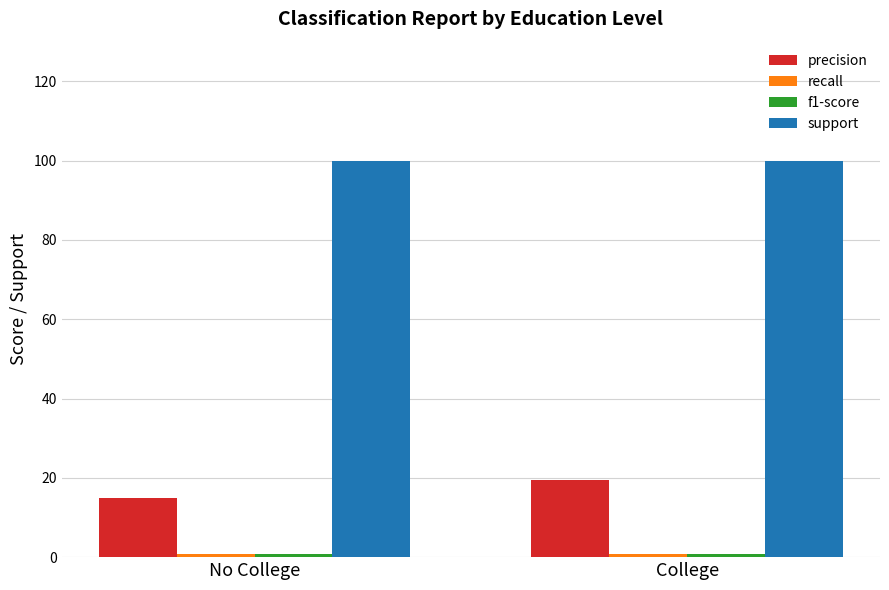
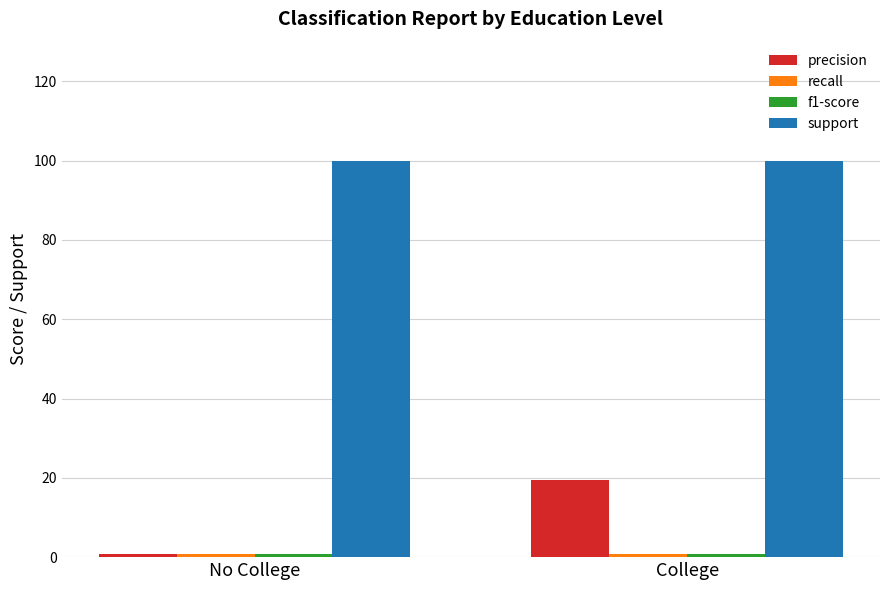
precision, No College: 15 -> 1
